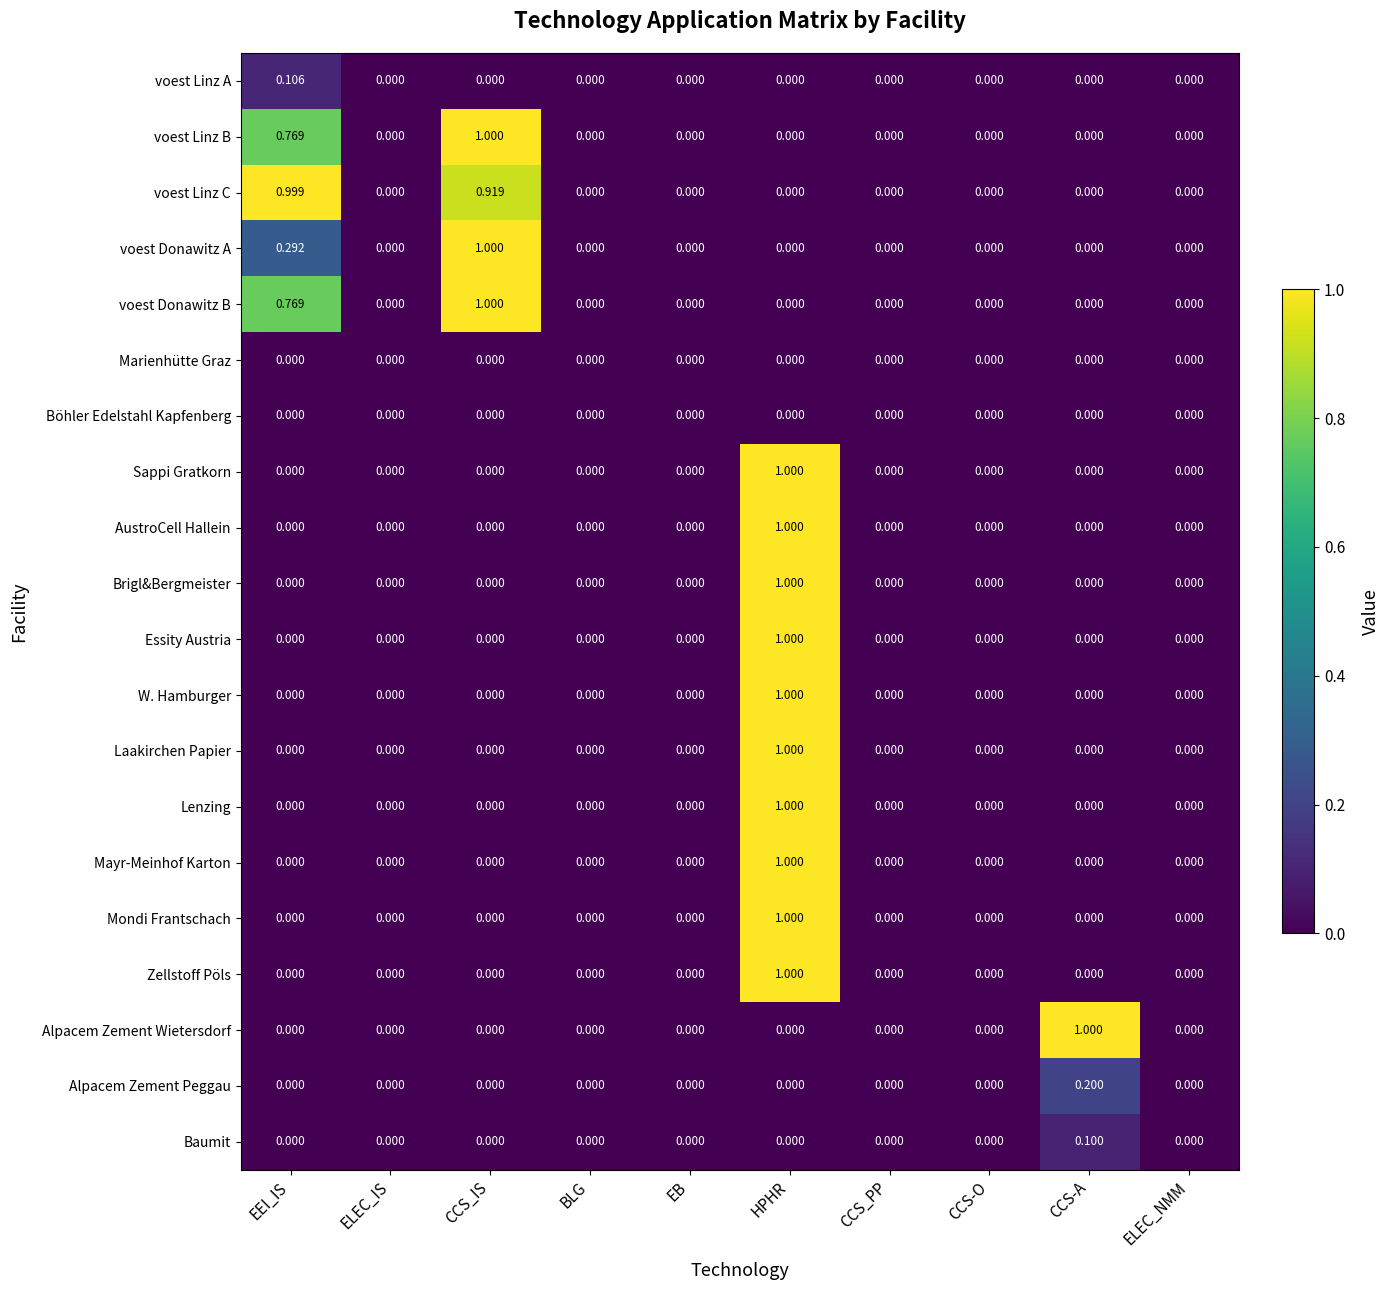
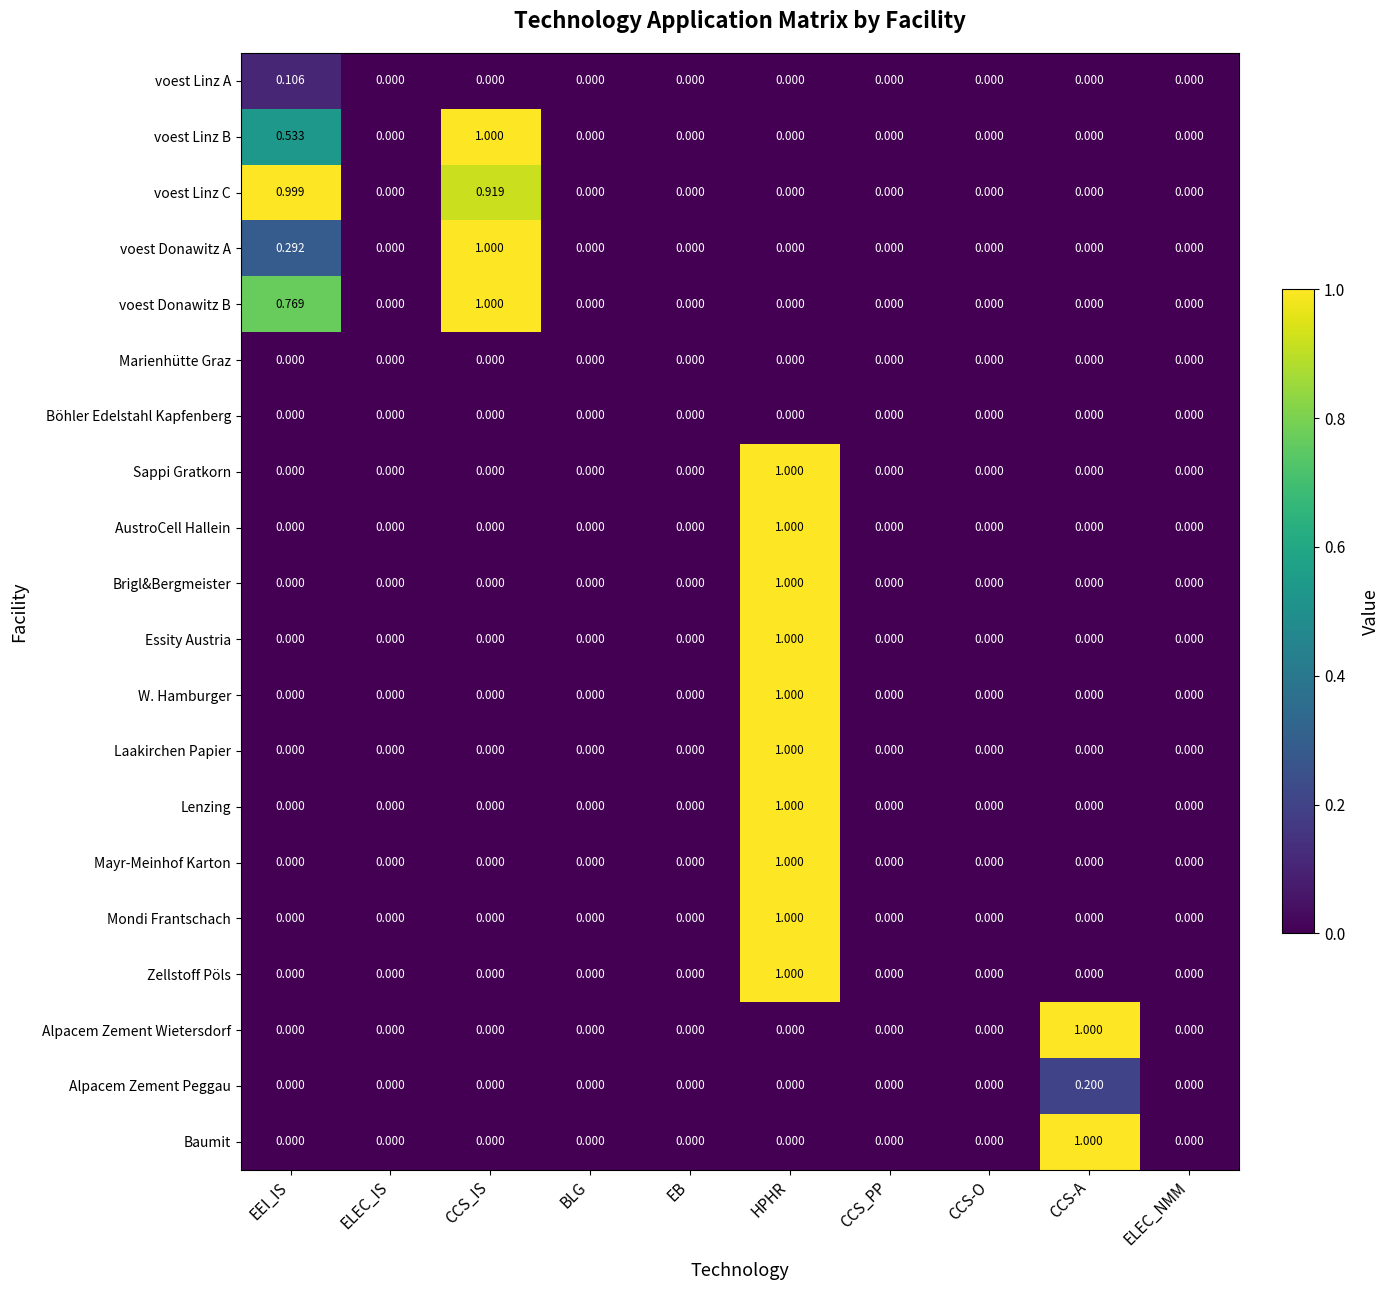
voest Linz B, EEI_IS: 0.769 -> 0.533
Baumit, CCS-A: 0.100 -> 1.000
